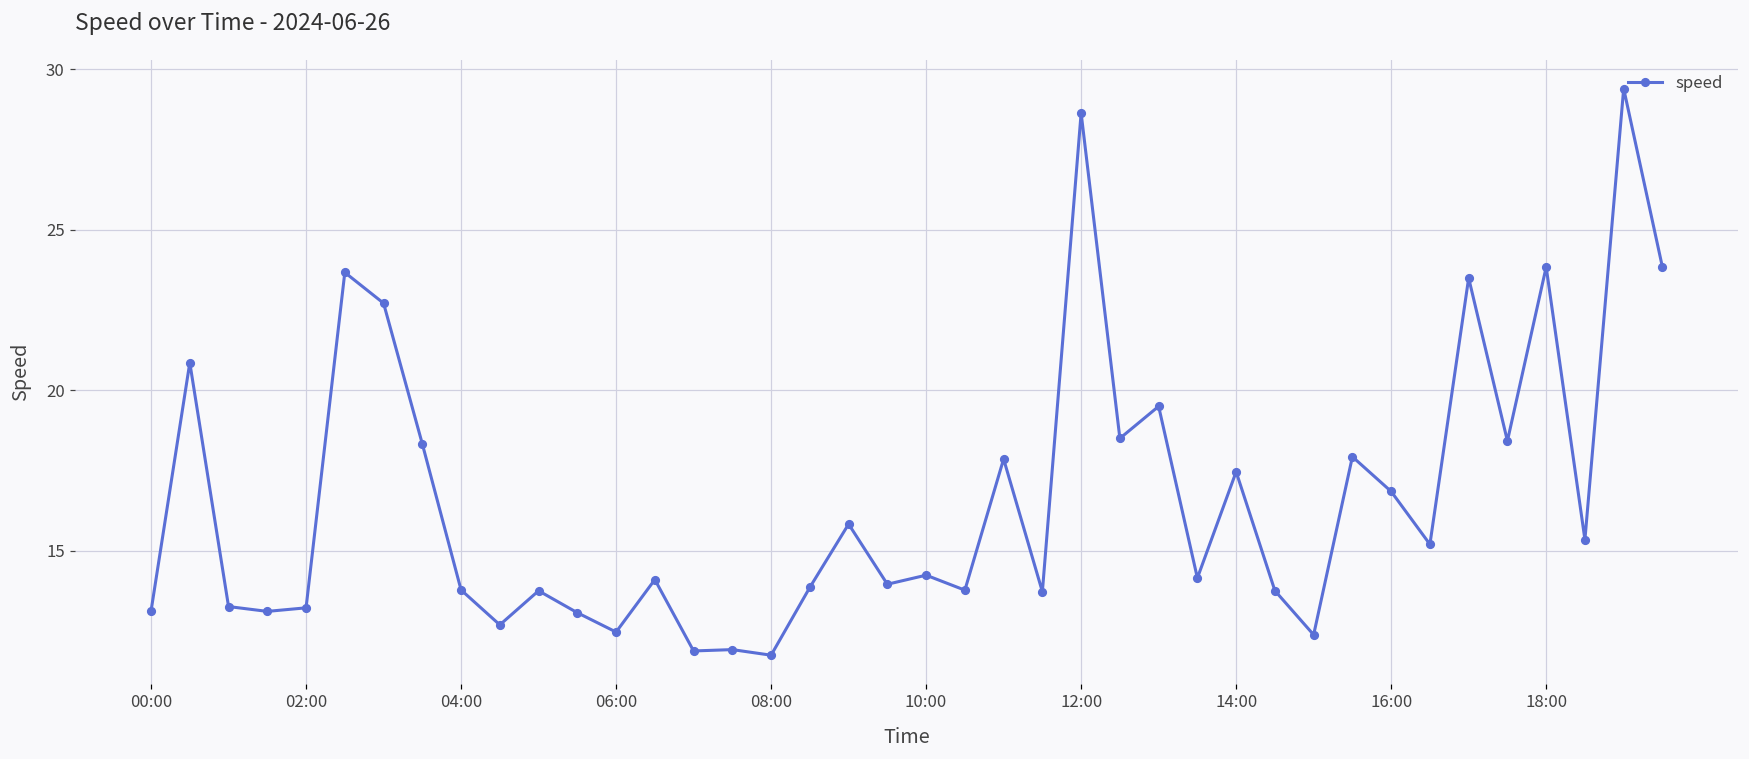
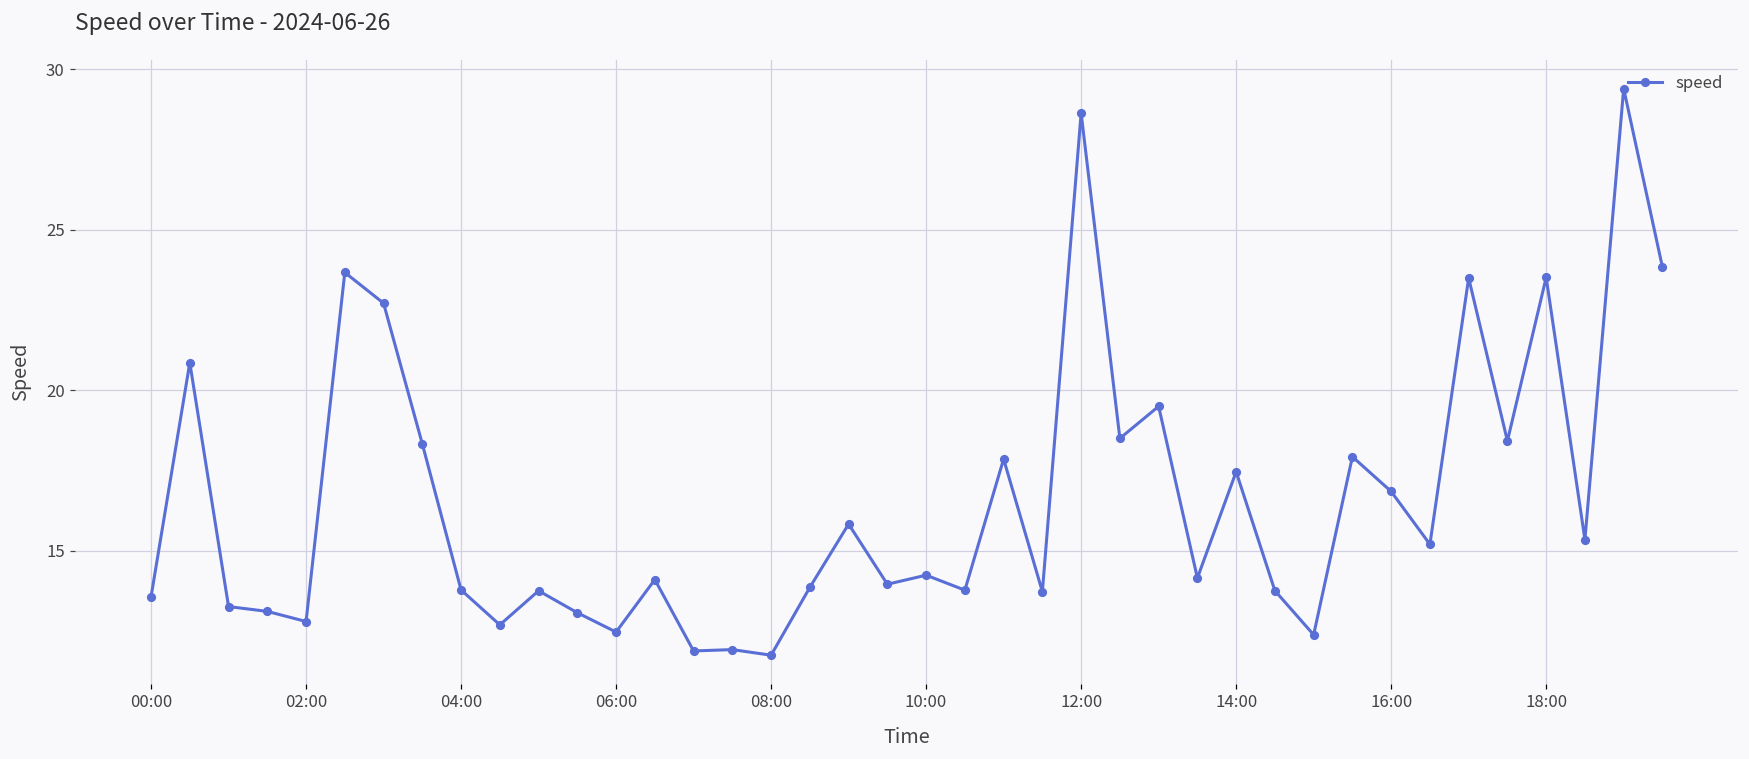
00:00: 13.1 -> 13.6
02:00: 13.2 -> 12.8
18:00: 23.8 -> 23.5
